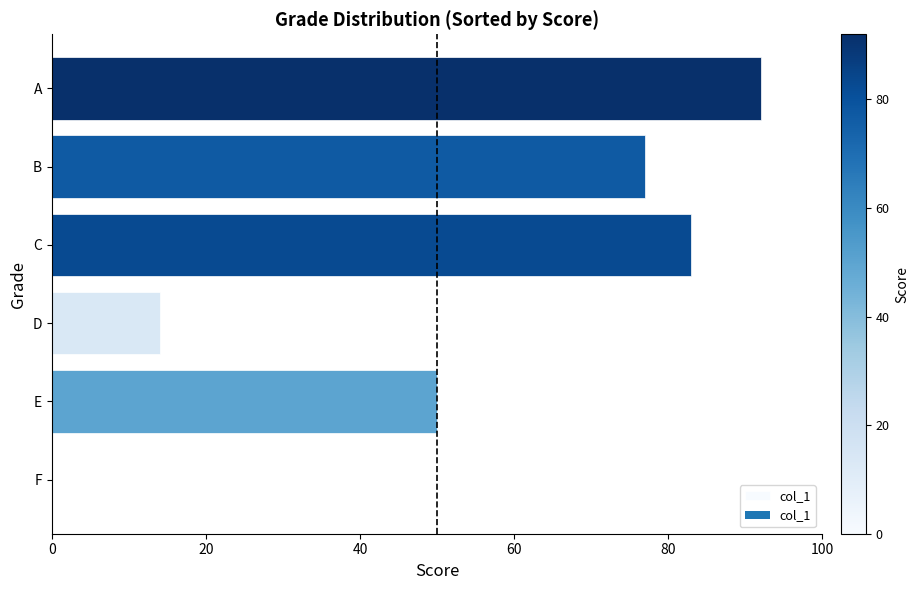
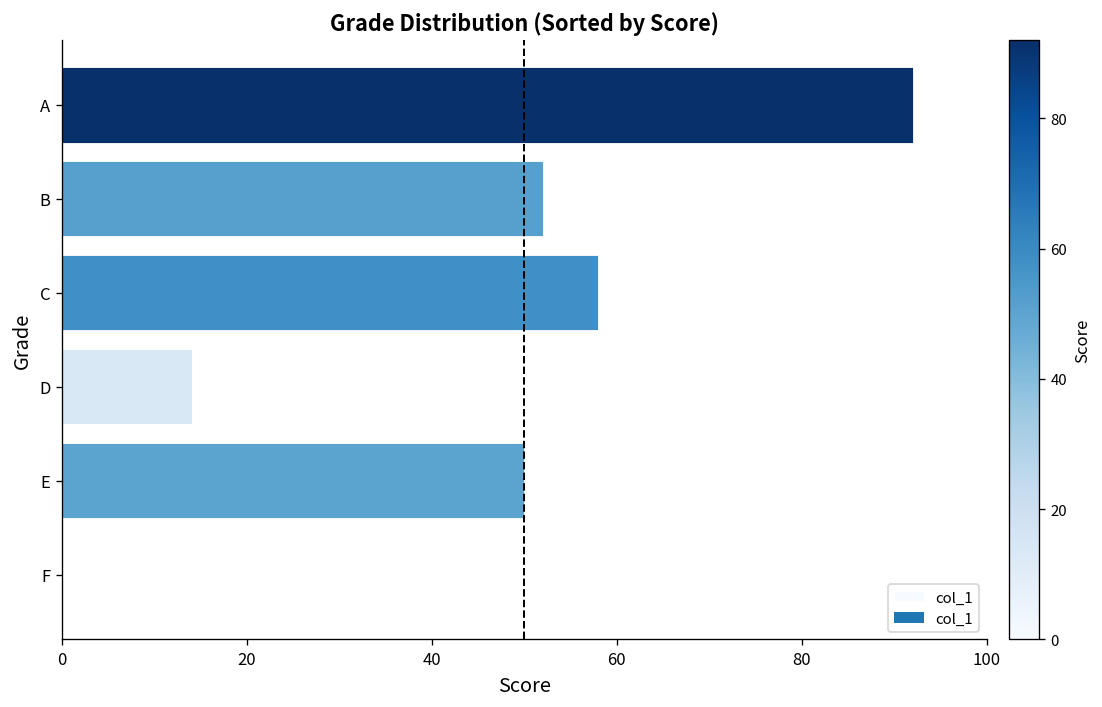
B: 77 -> 52
C: 83 -> 58
